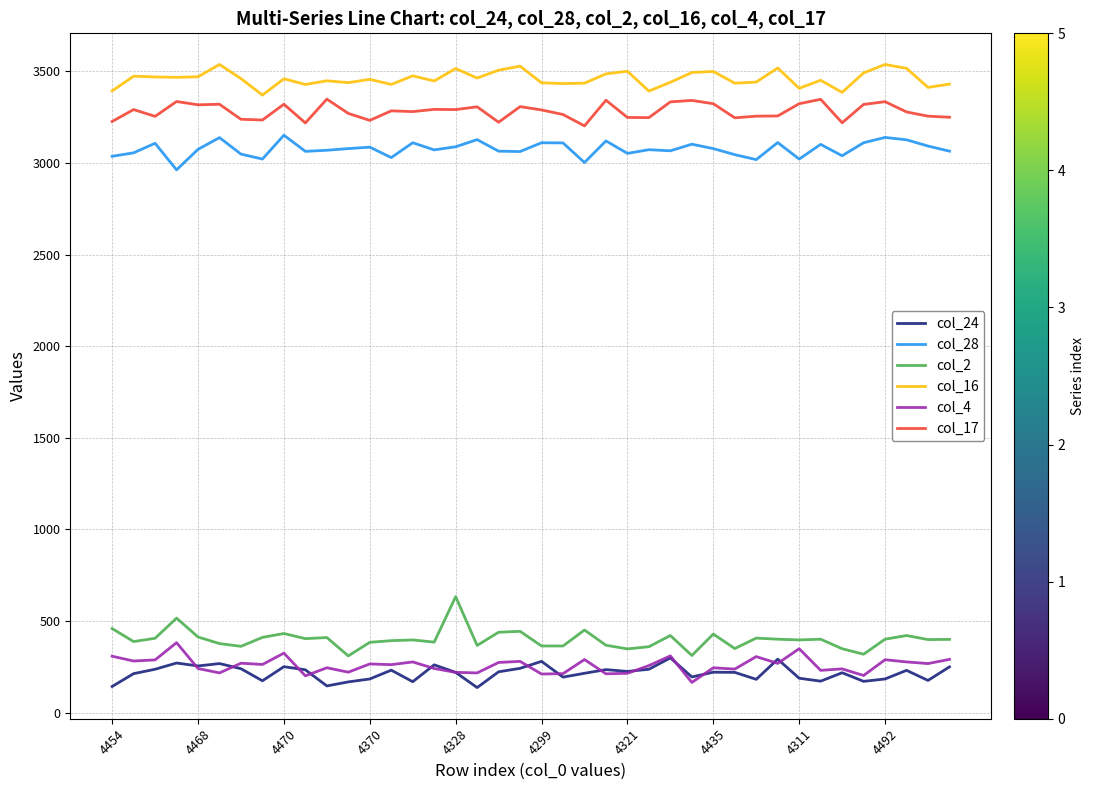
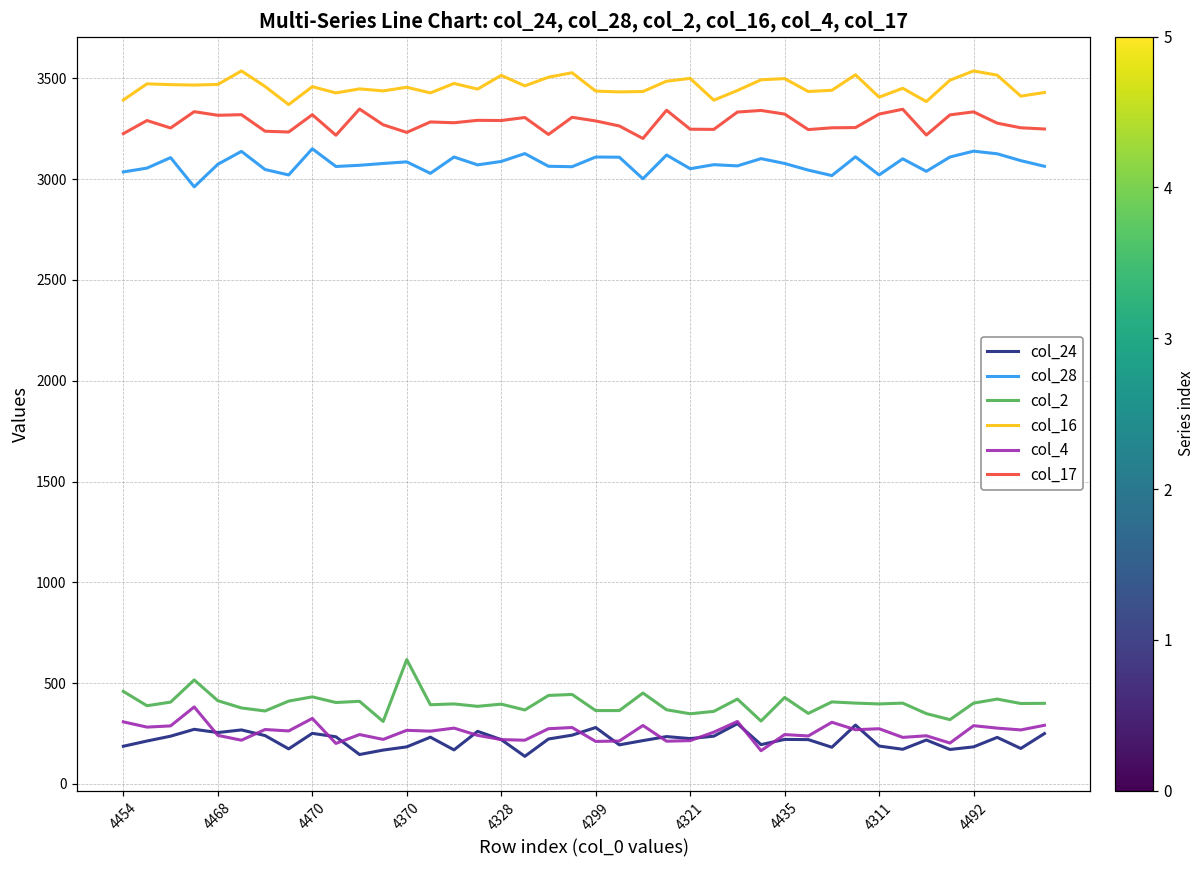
col_24, 4454: 140 -> 190
col_2, 4370: 380 -> 620
col_2, 4328: 630 -> 400
col_4, 4311: 350 -> 270
